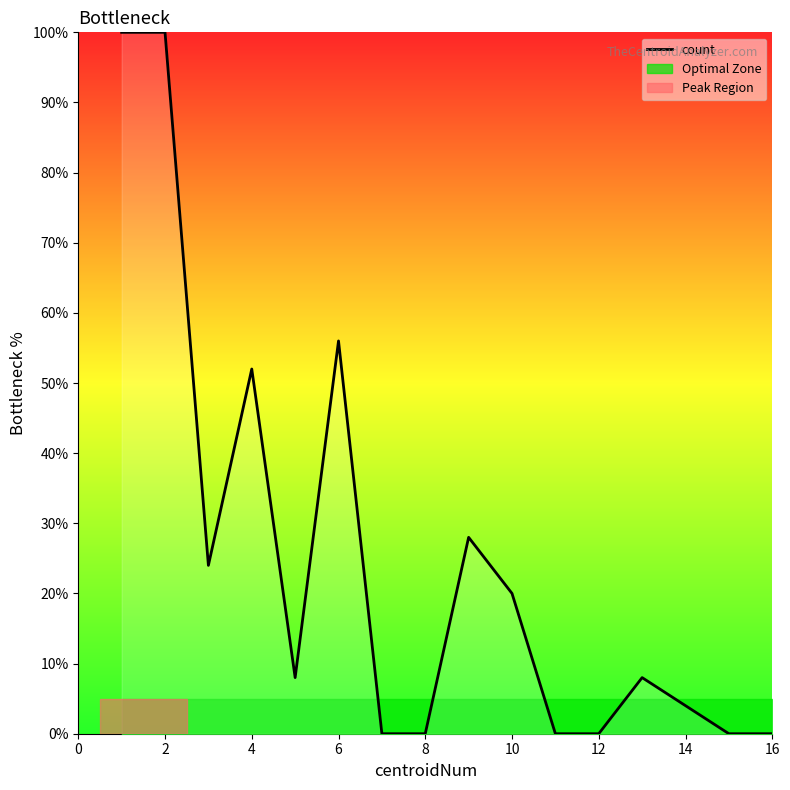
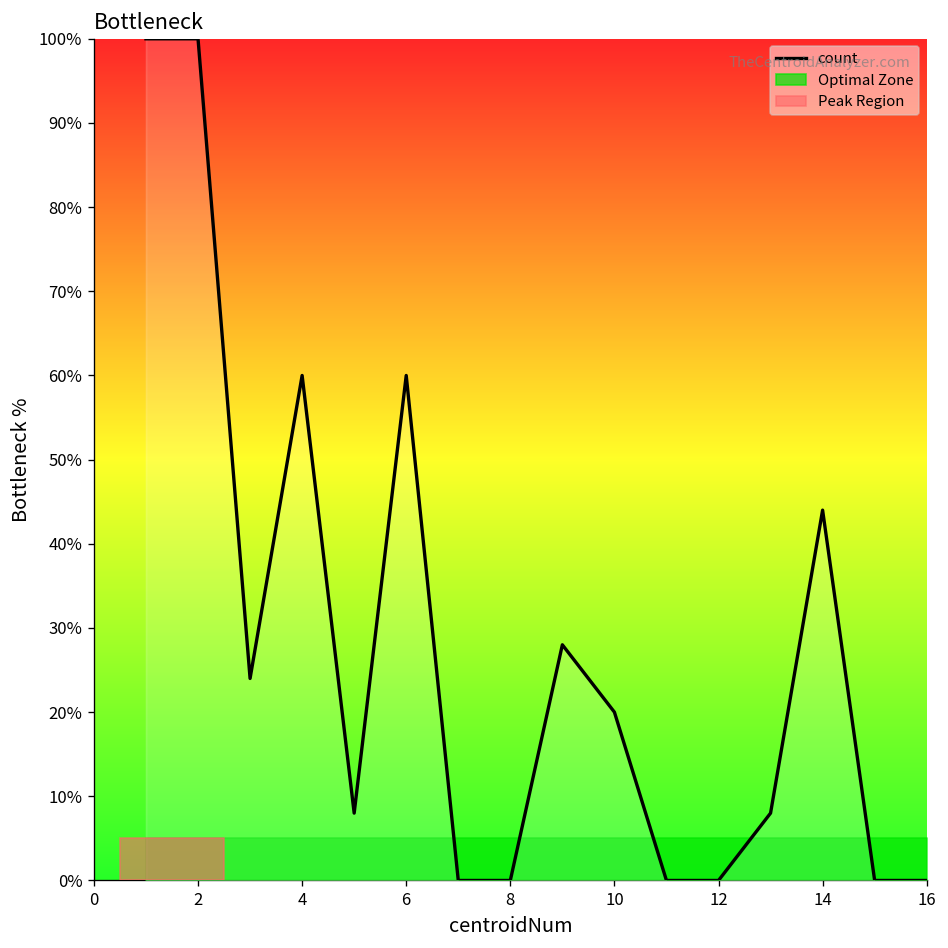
count, 4: 52% -> 60%
count, 6: 56% -> 60%
count, 14: 4% -> 44%
